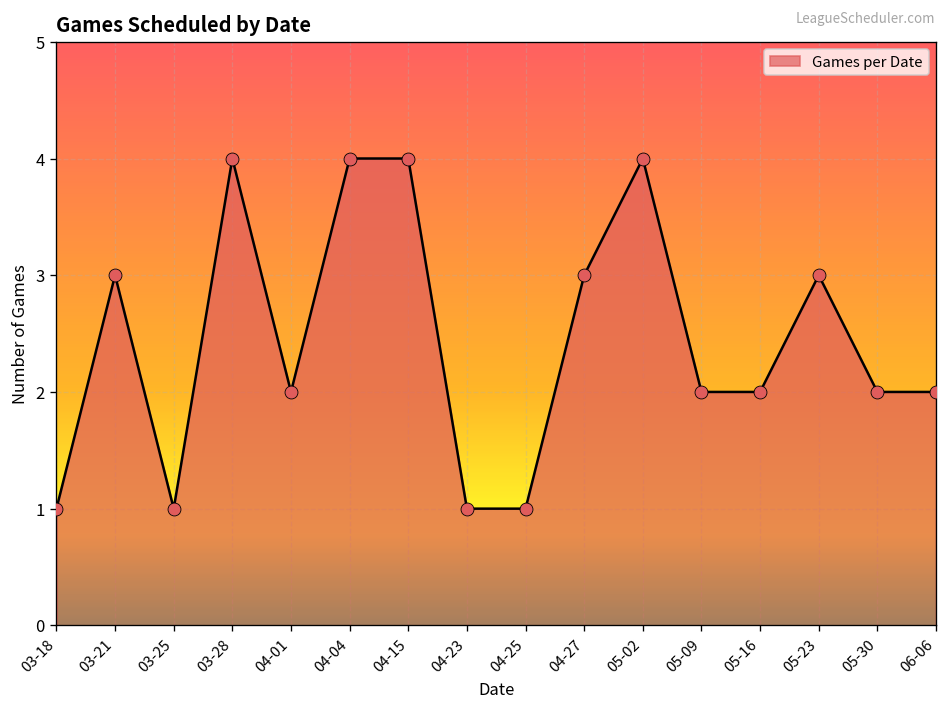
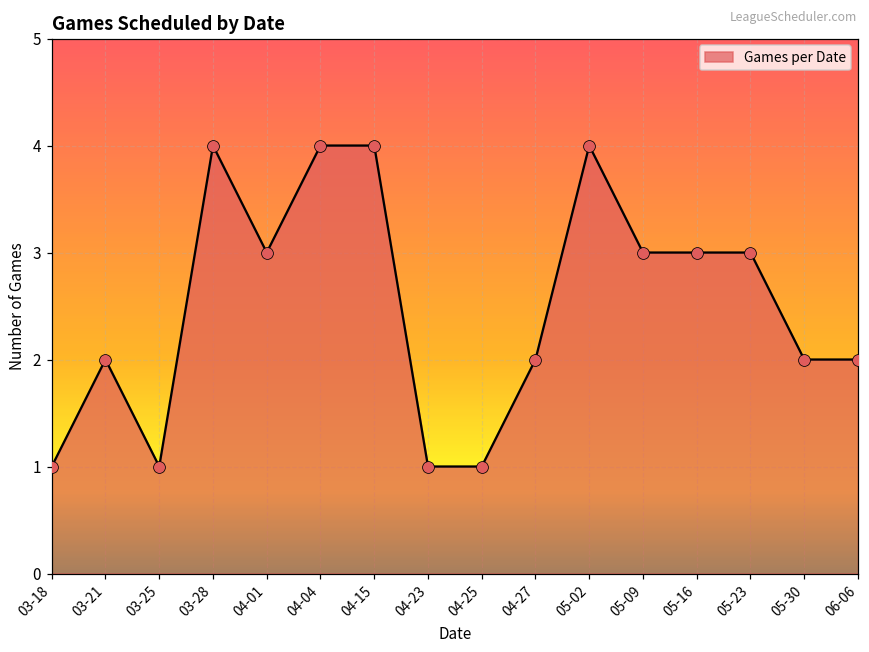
03-21: 3 -> 2
04-01: 2 -> 3
04-27: 3 -> 2
05-09: 2 -> 3
05-16: 2 -> 3
